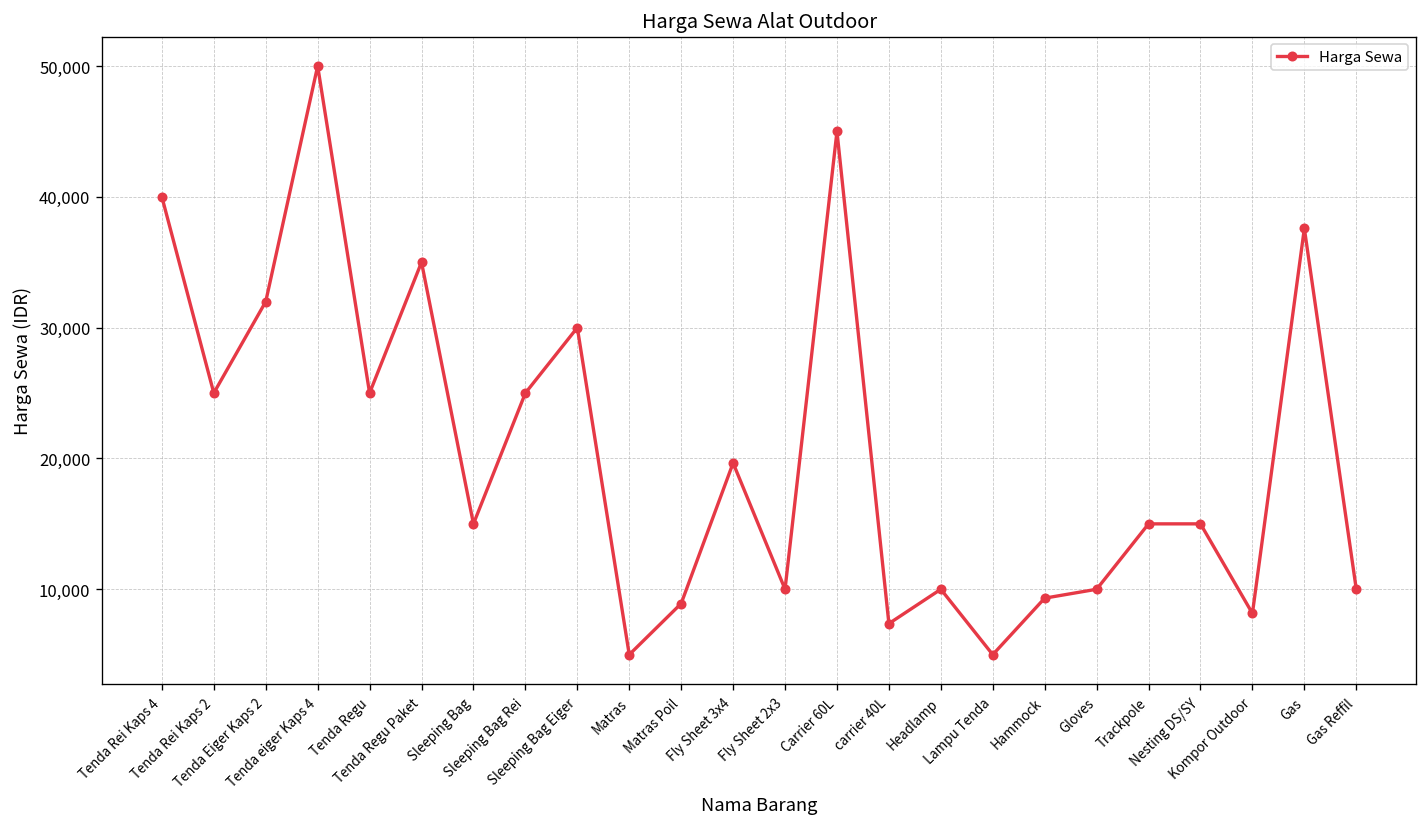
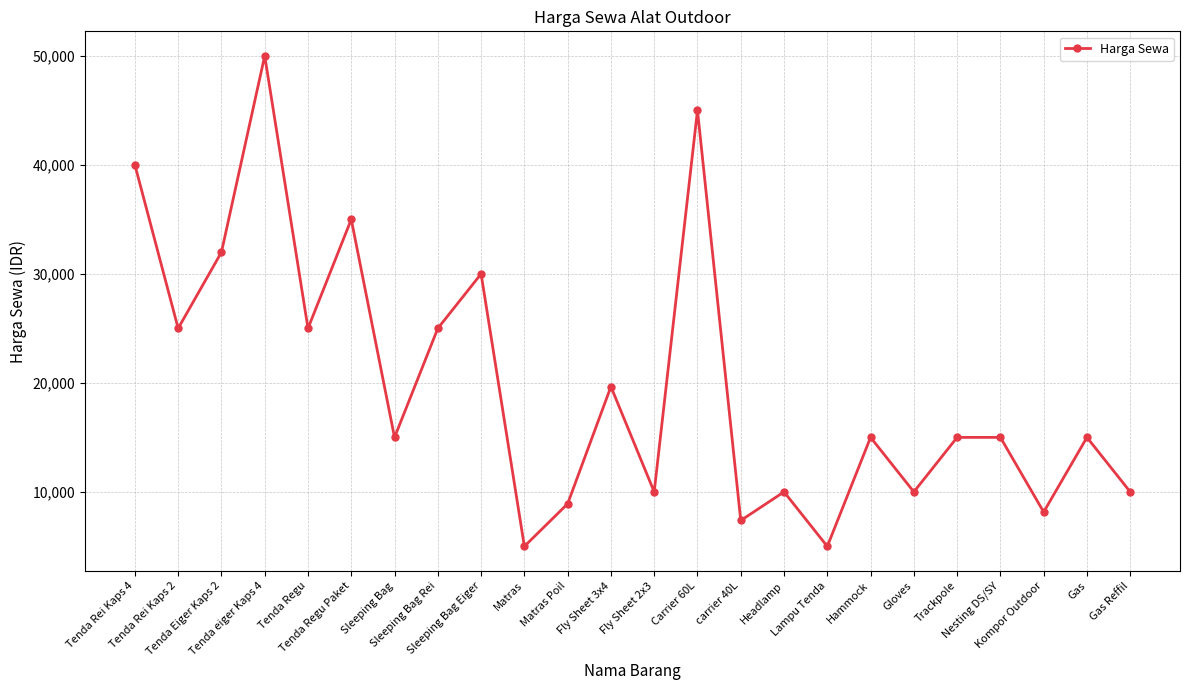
Hammock: 9,300 -> 15,000
Gas: 37,600 -> 15,000
